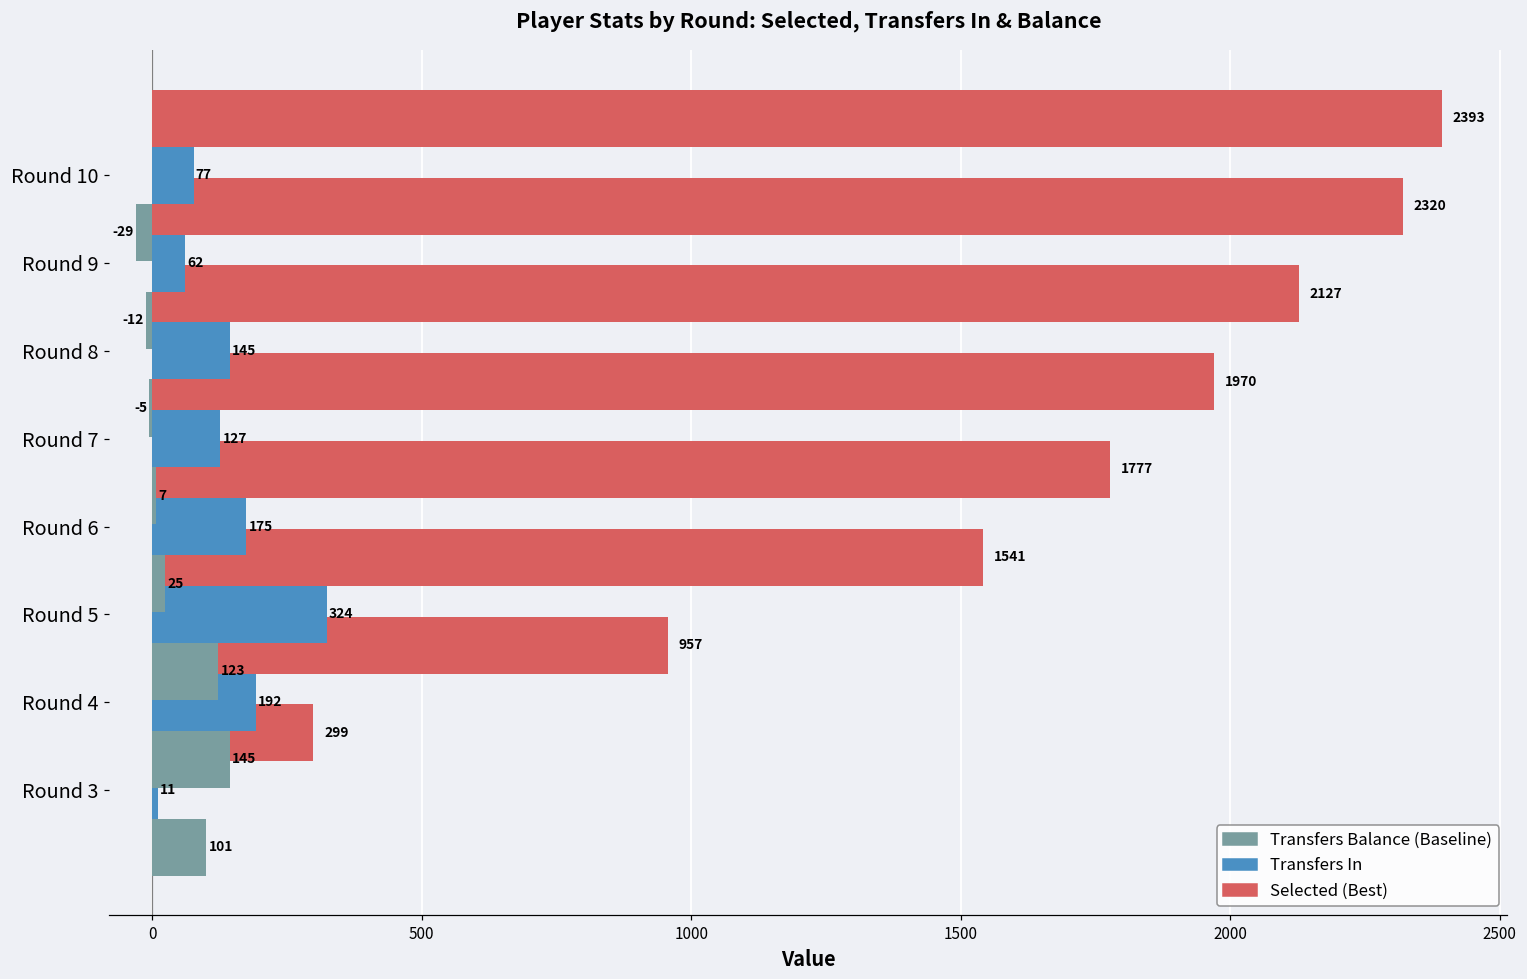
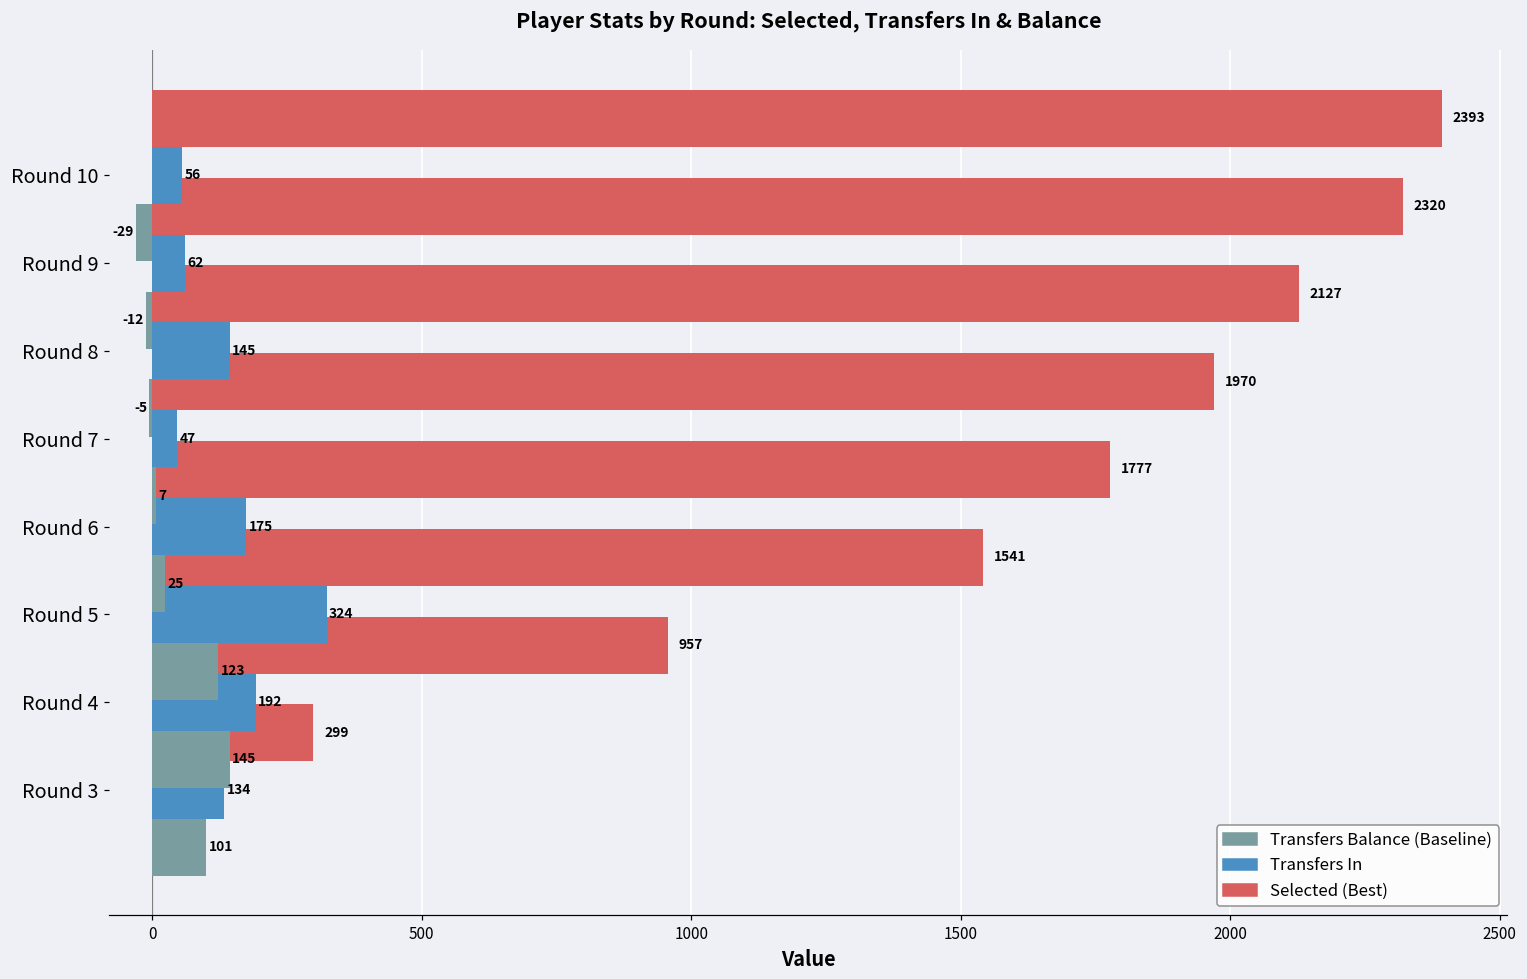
Transfers In, Round 10: 77 -> 56
Transfers In, Round 7: 127 -> 47
Transfers In, Round 3: 11 -> 134
